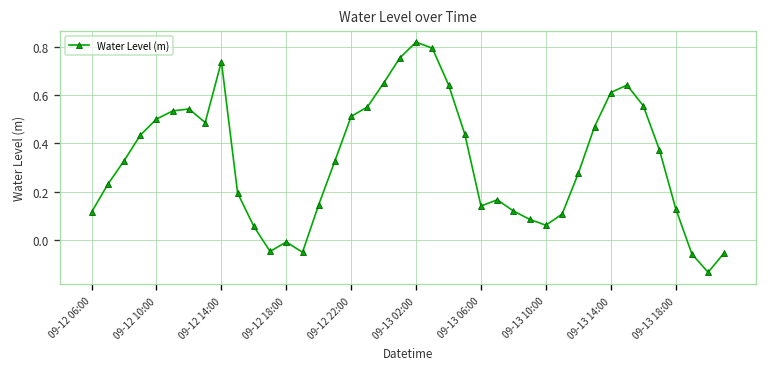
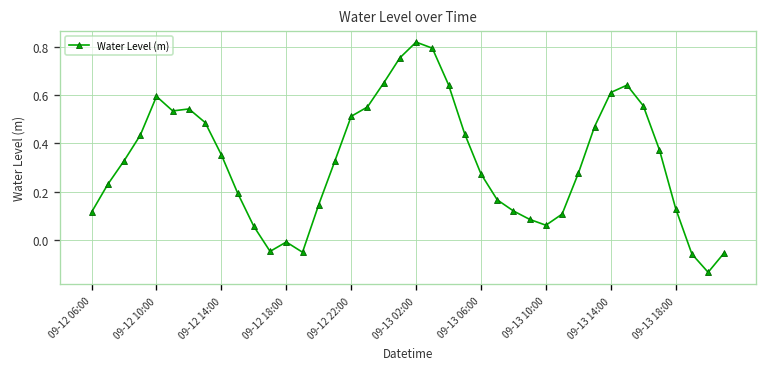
09-12 10:00: 0.50 -> 0.60
09-12 14:00: 0.74 -> 0.35
09-13 06:00: 0.14 -> 0.27
